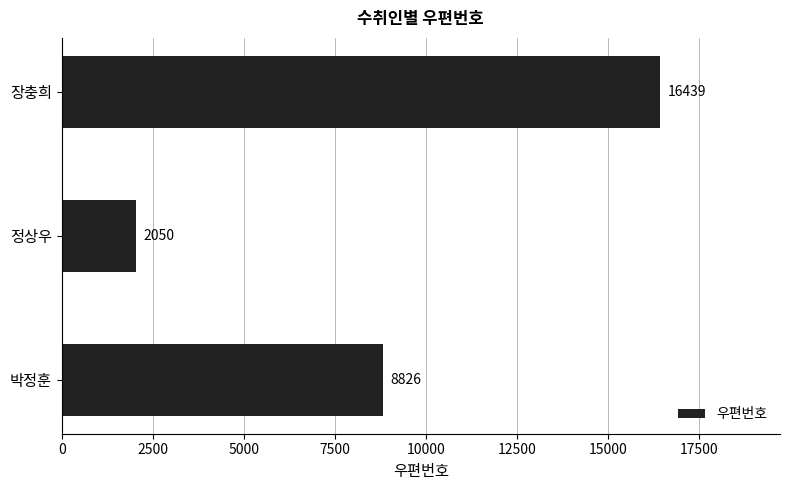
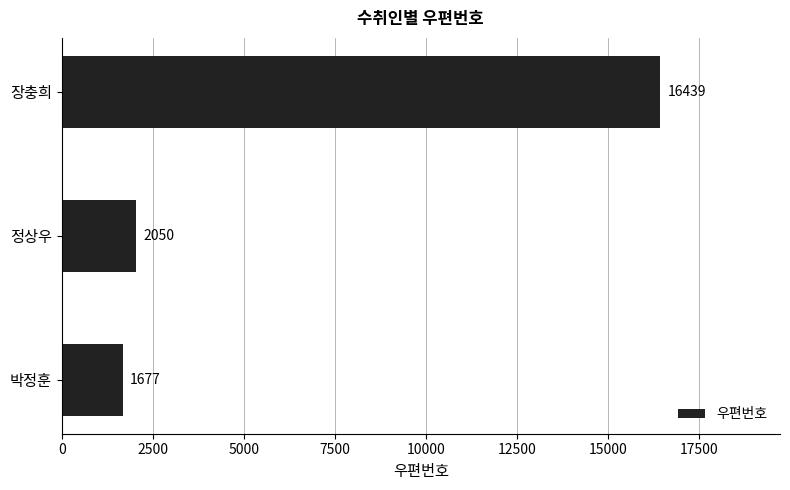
박정훈: 8826 -> 1677
